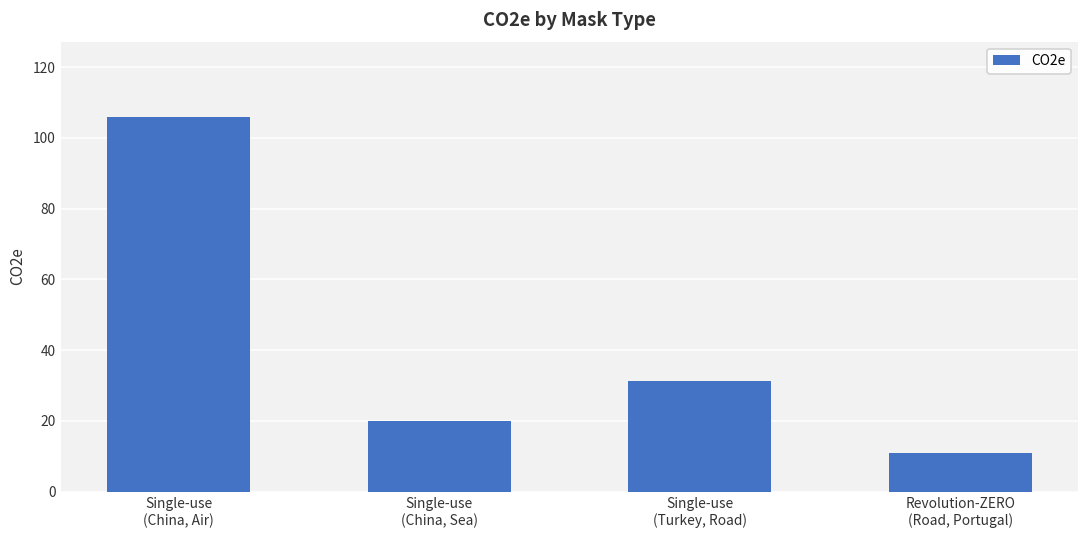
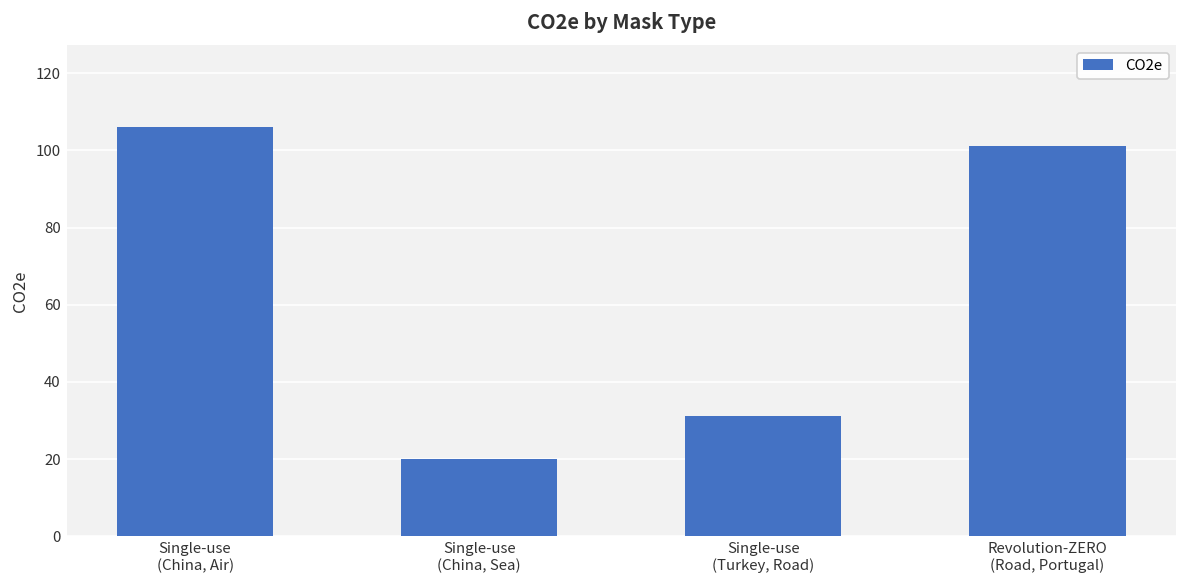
Revolution-ZERO (Road, Portugal): 11 -> 101
